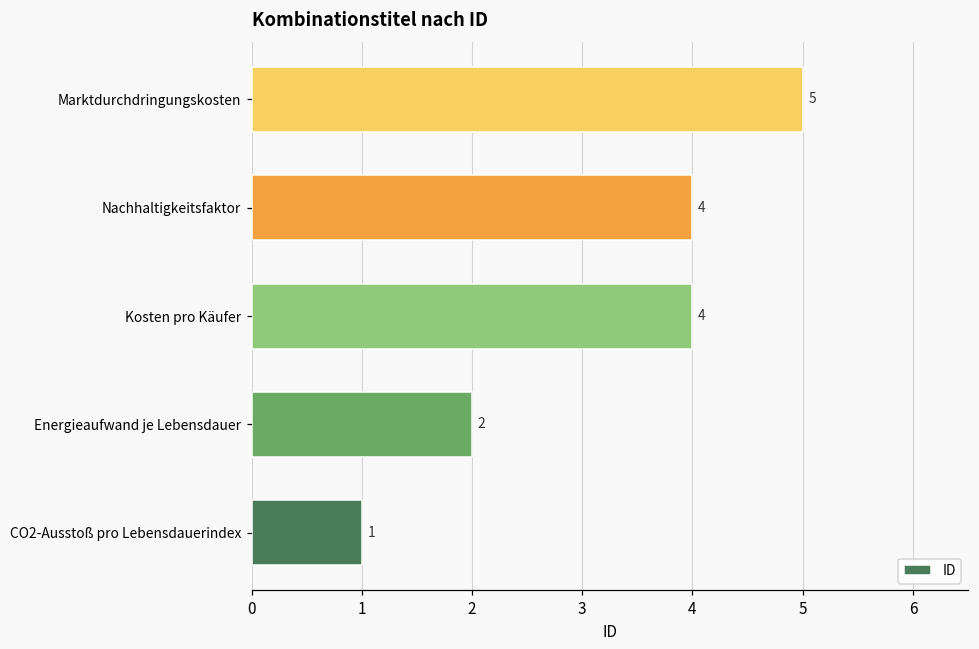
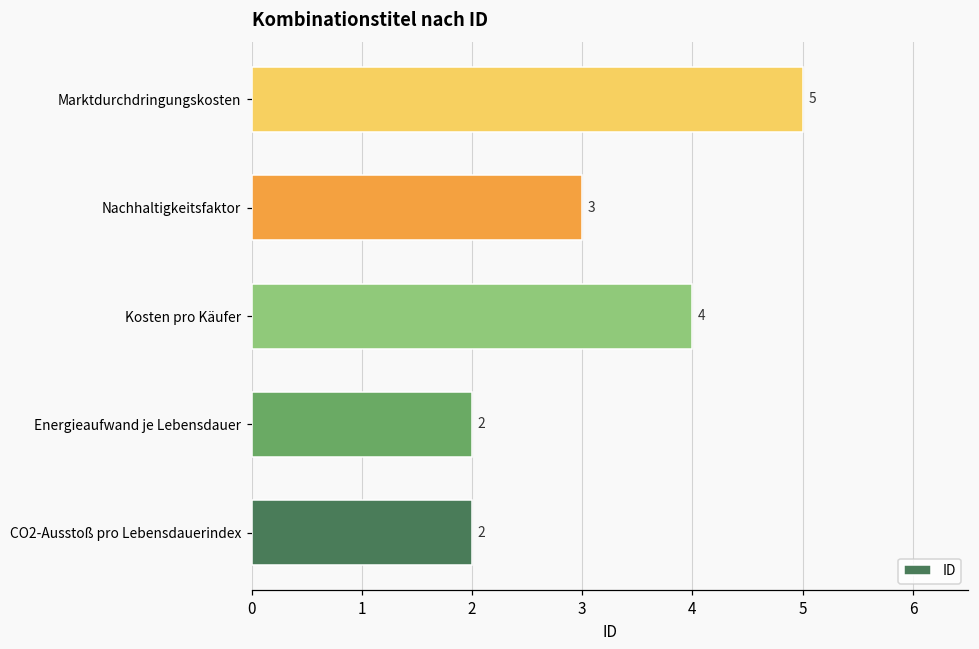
Nachhaltigkeitsfaktor: 4 -> 3
CO2-Ausstoß pro Lebensdauerindex: 1 -> 2
